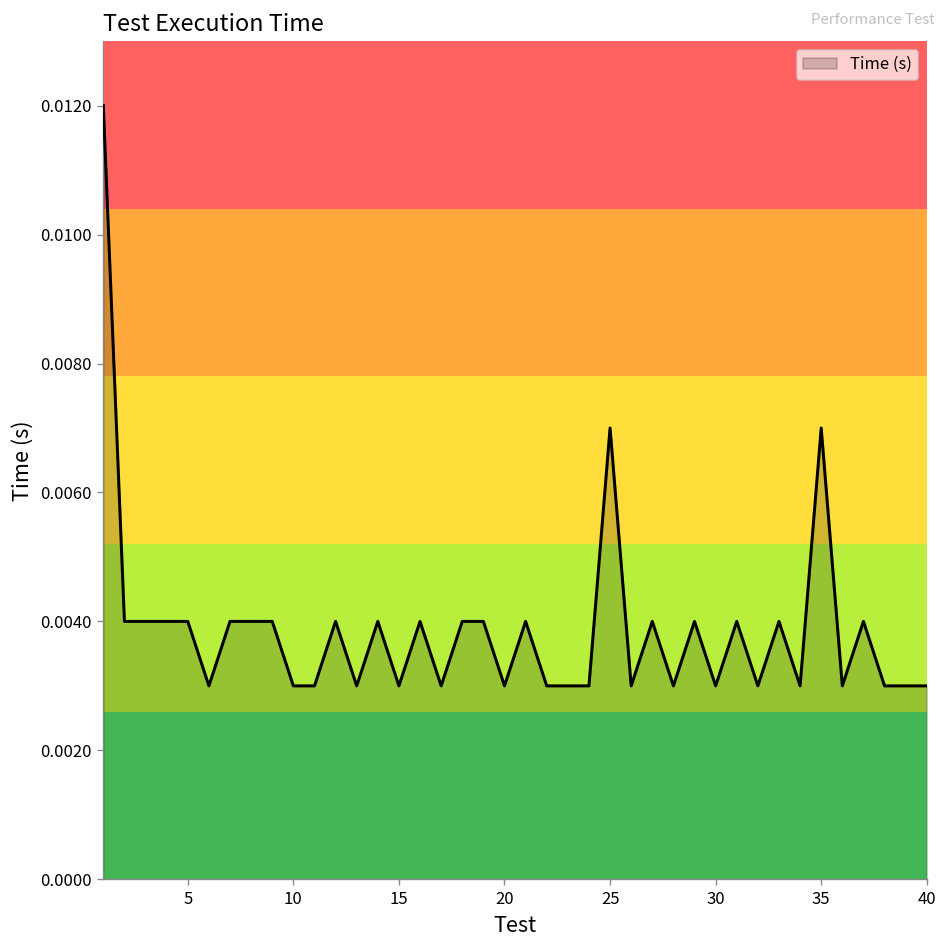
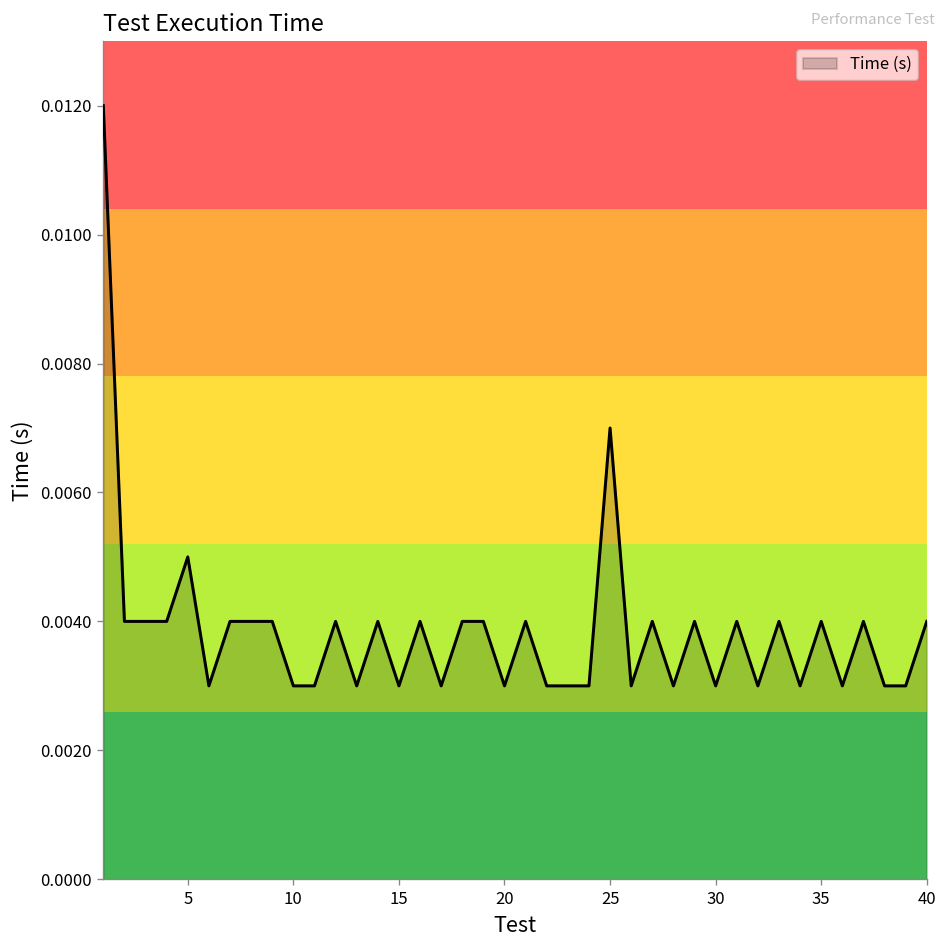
5: 0.004 -> 0.005
35: 0.007 -> 0.004
40: 0.003 -> 0.004
